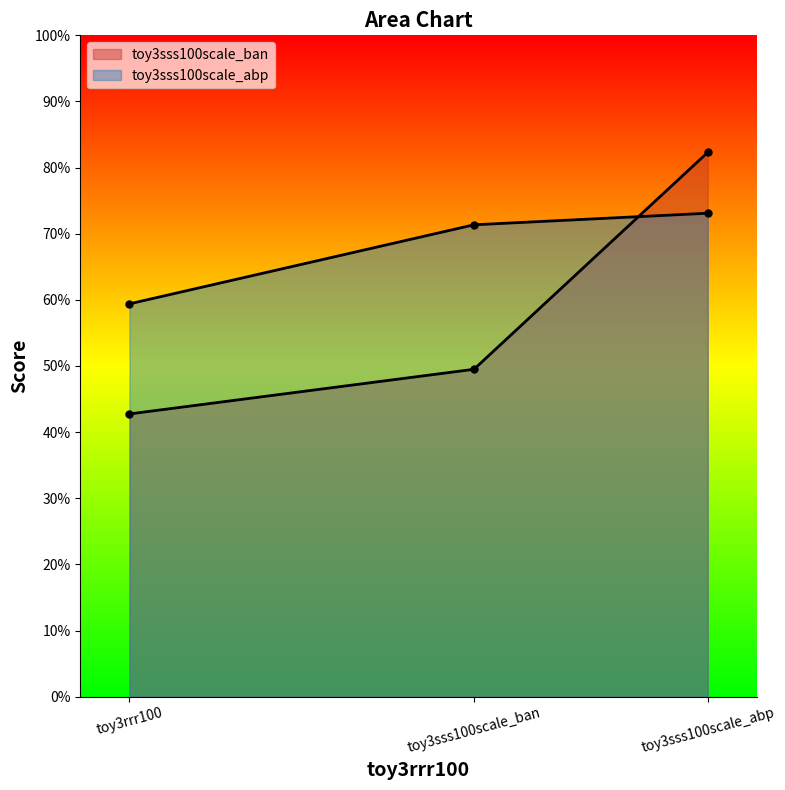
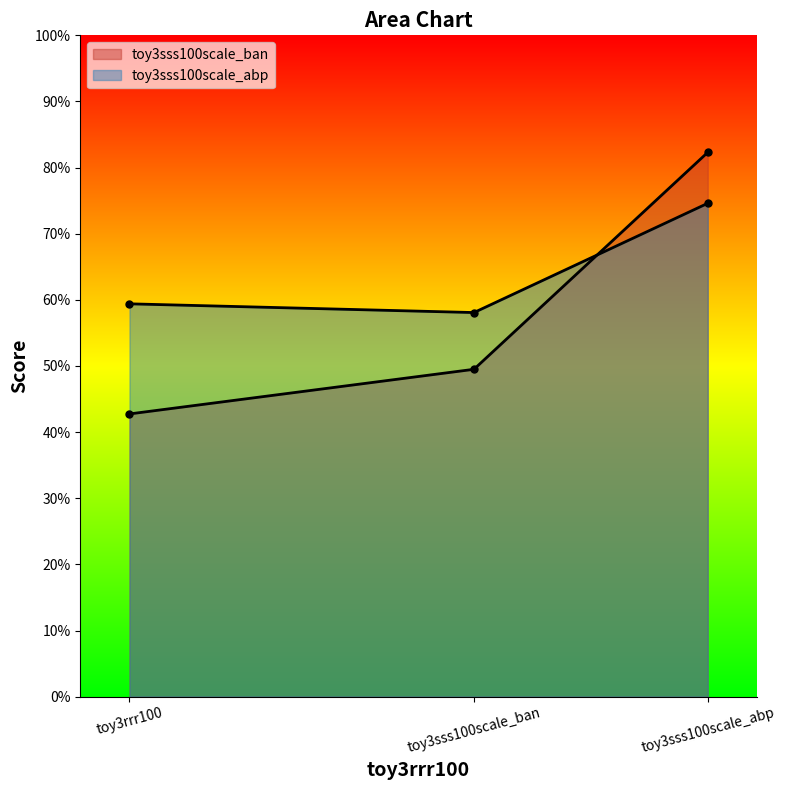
toy3sss100scale_abp, toy3sss100scale_ban: 71% -> 58%
toy3sss100scale_abp, toy3sss100scale_abp: 73% -> 75%
